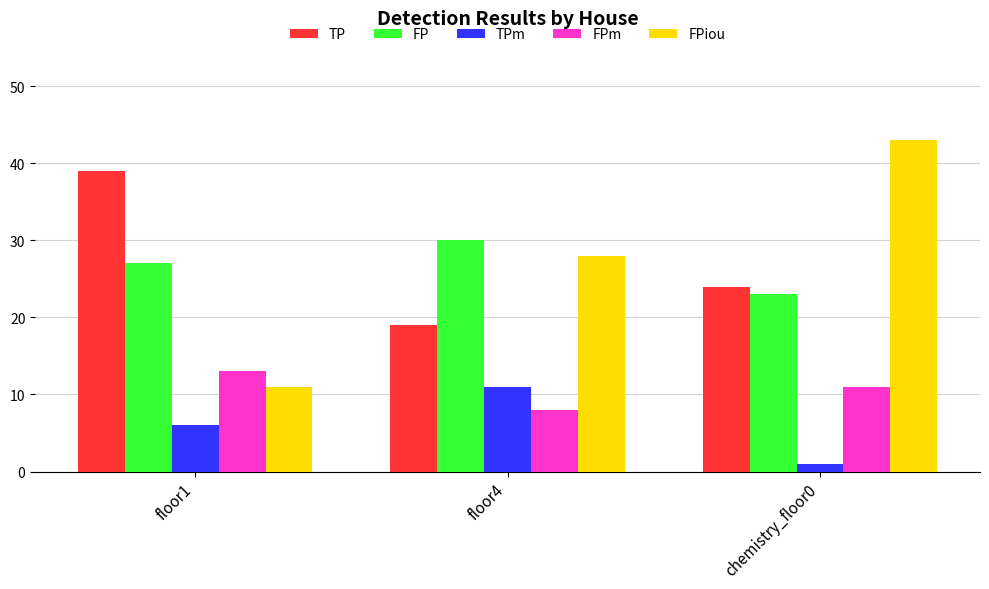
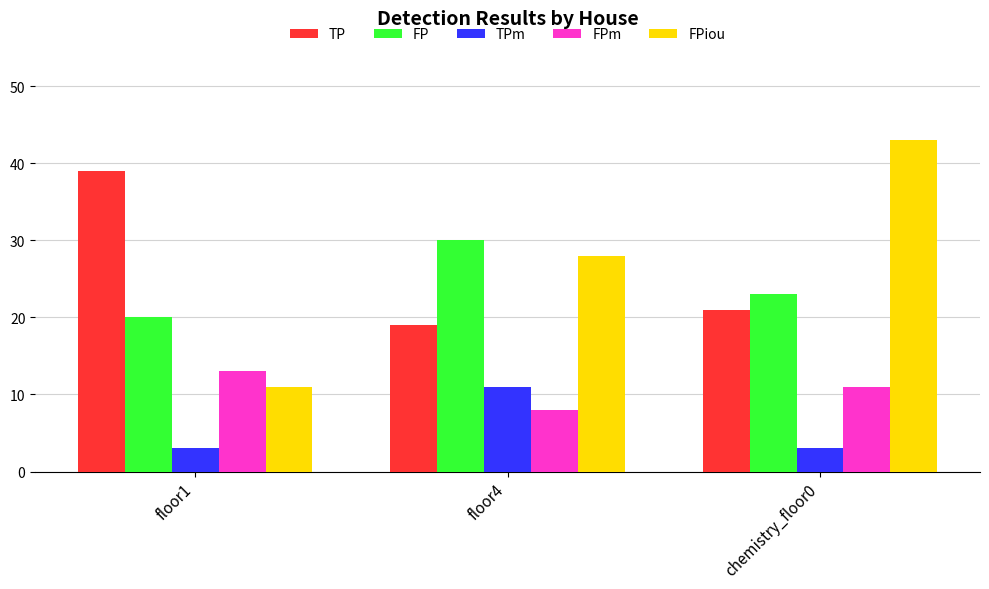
FP, floor1: 27 -> 20
TPm, floor1: 6 -> 3
TP, chemistry_floor0: 24 -> 21
TPm, chemistry_floor0: 1 -> 3
